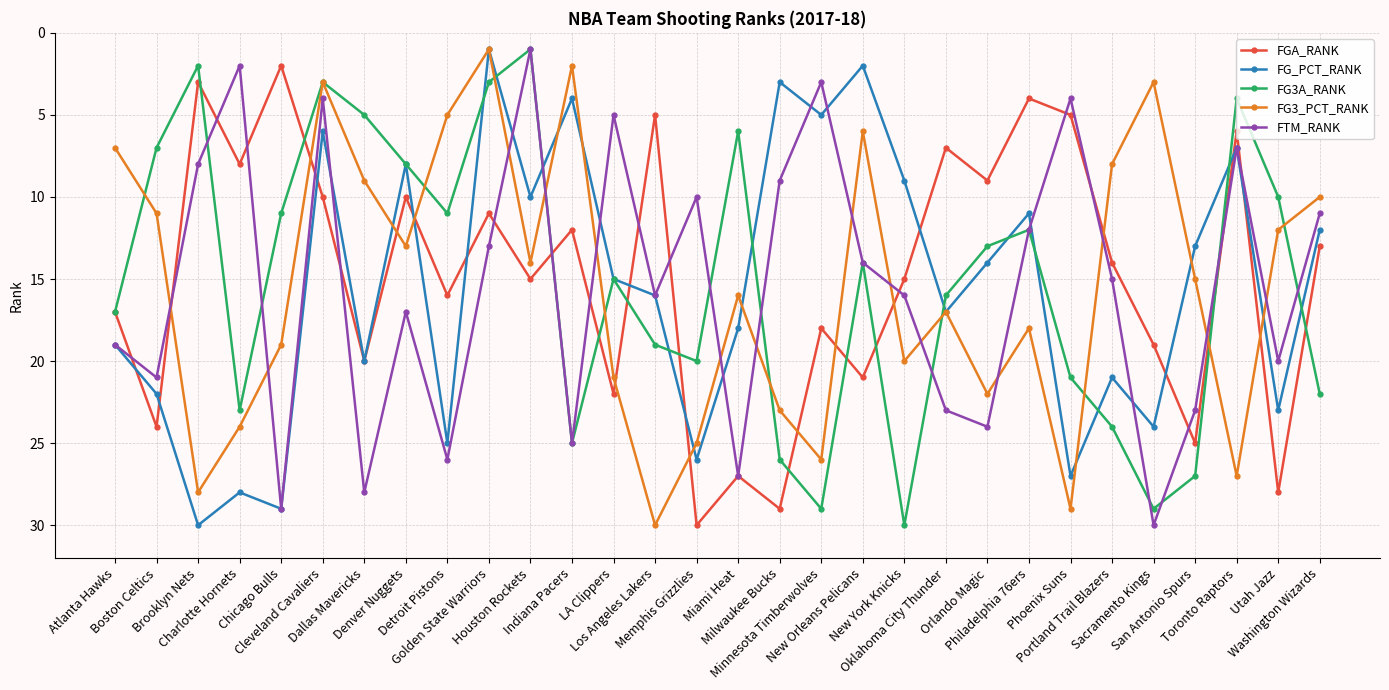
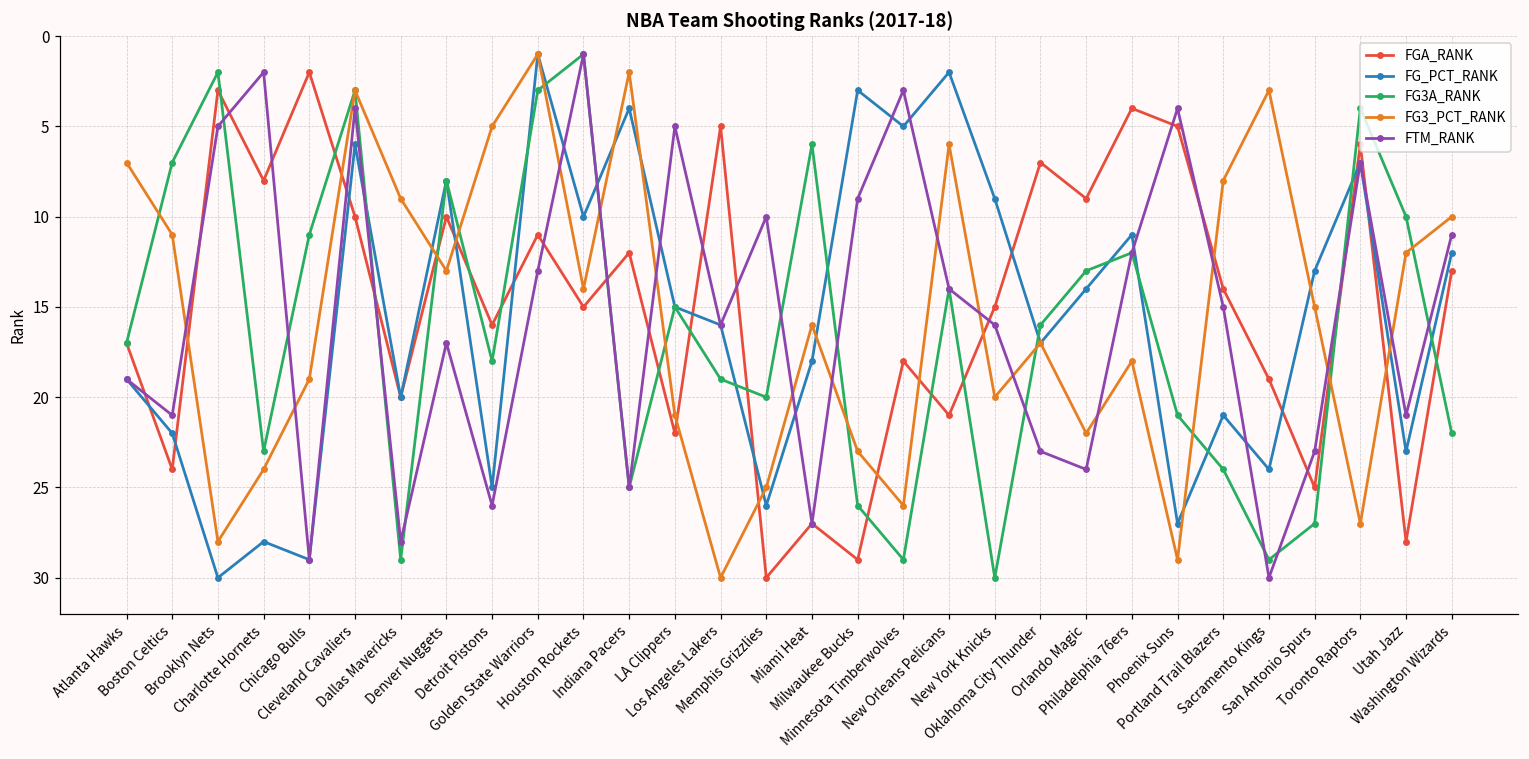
FTM_RANK, Brooklyn Nets: 8 -> 5
FG3A_RANK, Dallas Mavericks: 5 -> 29
FG3A_RANK, Detroit Pistons: 11 -> 18
FTM_RANK, Utah Jazz: 20 -> 21
